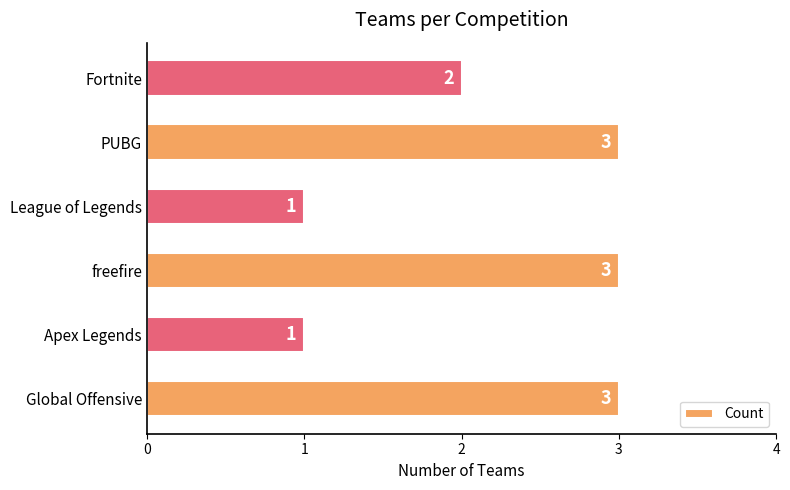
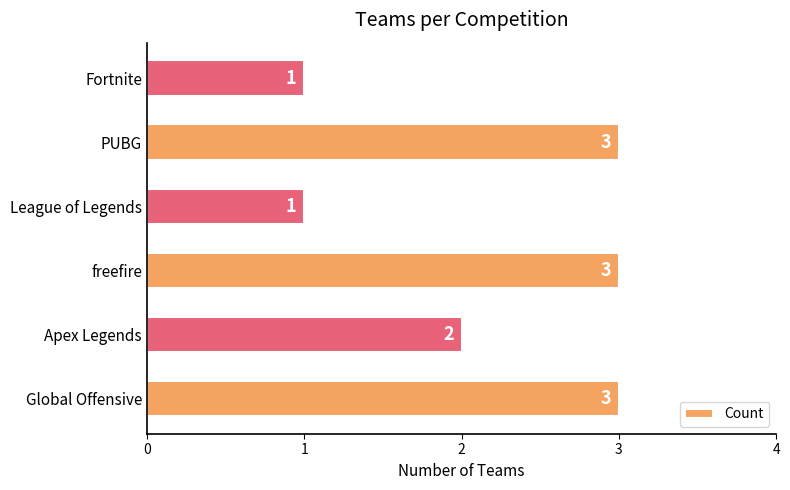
Fortnite: 2 -> 1
Apex Legends: 1 -> 2
